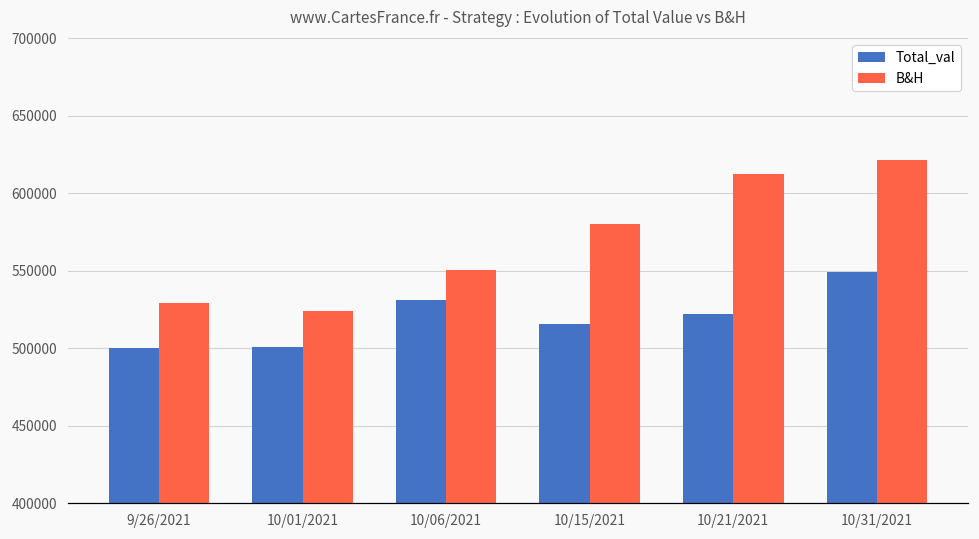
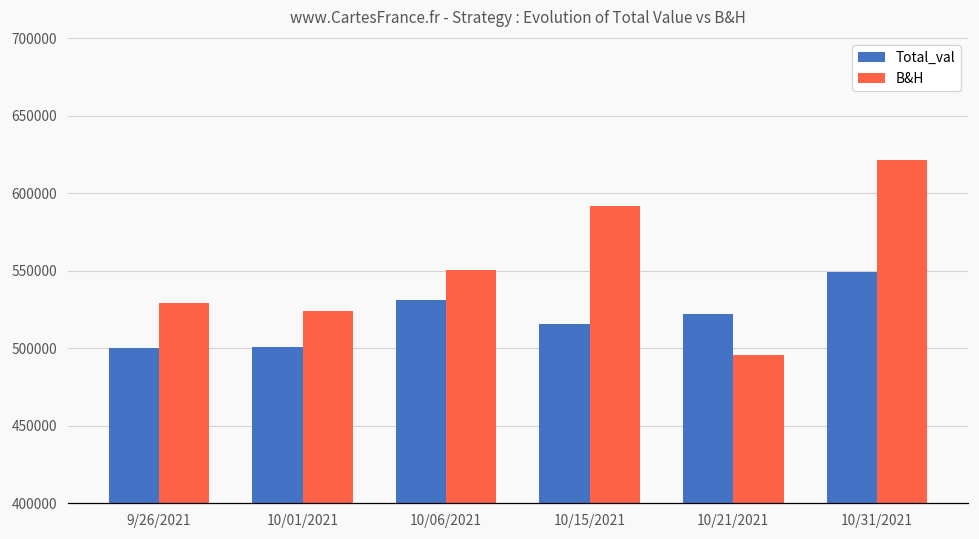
B&H, 10/15/2021: 580000 -> 592000
B&H, 10/21/2021: 612000 -> 495000
